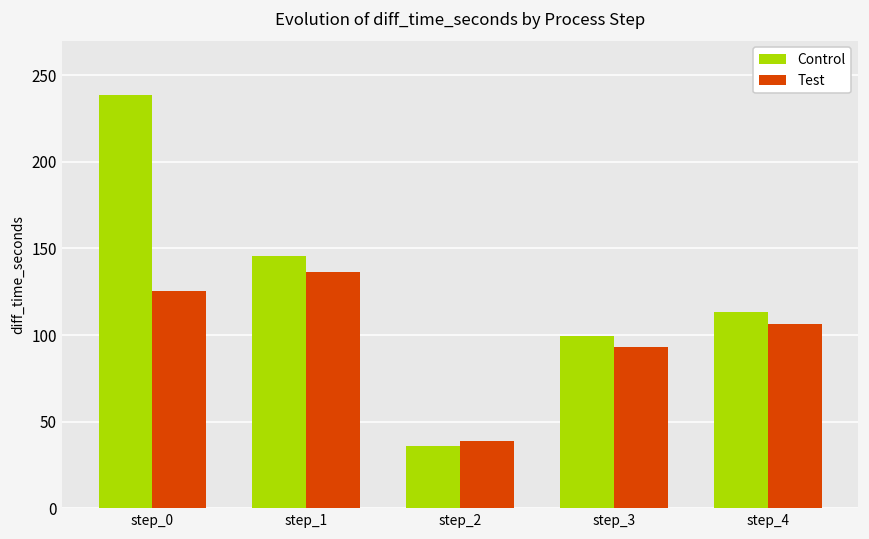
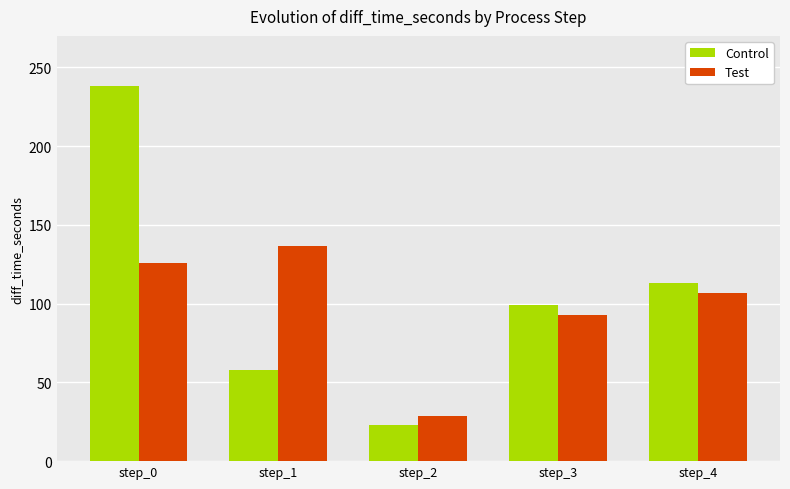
Control, step_1: 146 -> 58
Control, step_2: 36 -> 23
Test, step_2: 39 -> 29
